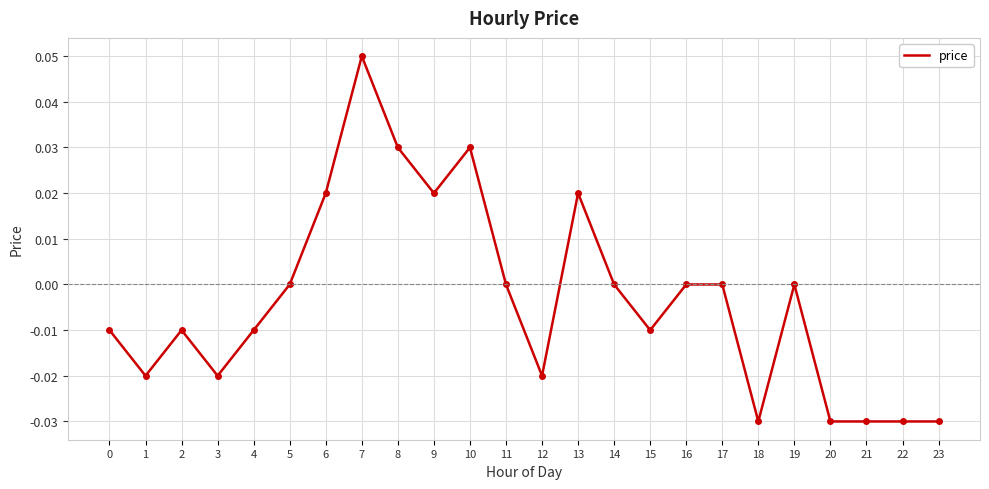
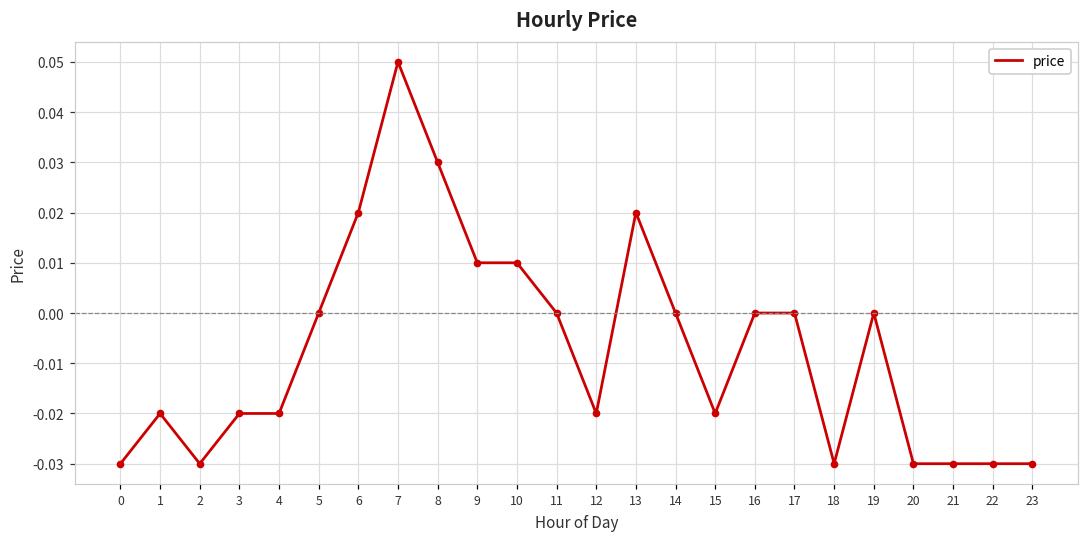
0: -0.01 -> -0.03
2: -0.01 -> -0.03
4: -0.01 -> -0.02
9: 0.02 -> 0.01
10: 0.03 -> 0.01
15: -0.01 -> -0.02
